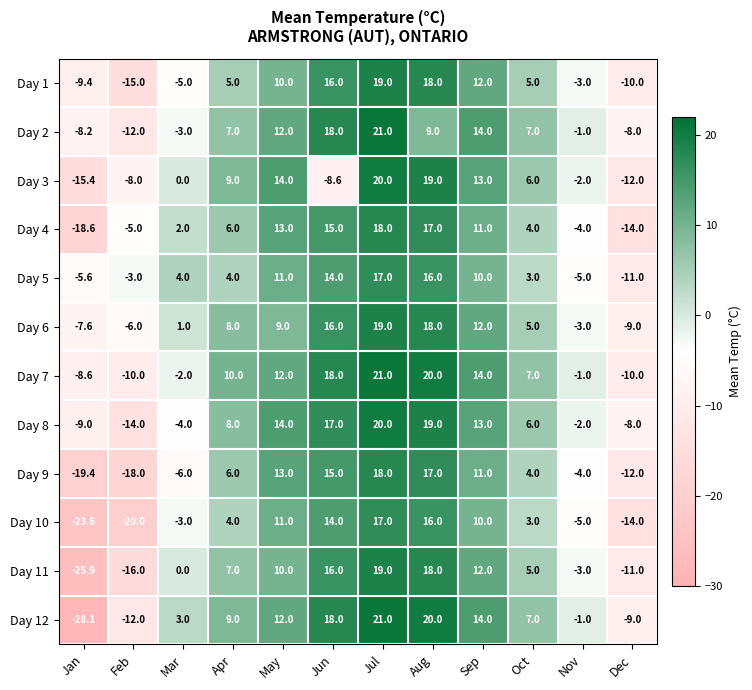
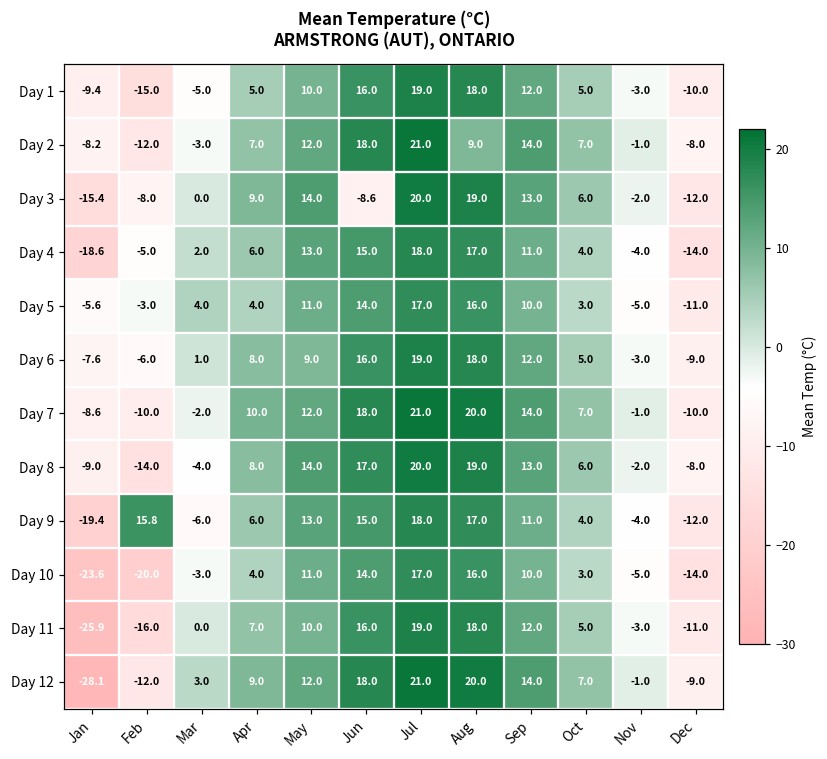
Day 9, Feb: -18.0 -> 15.8
